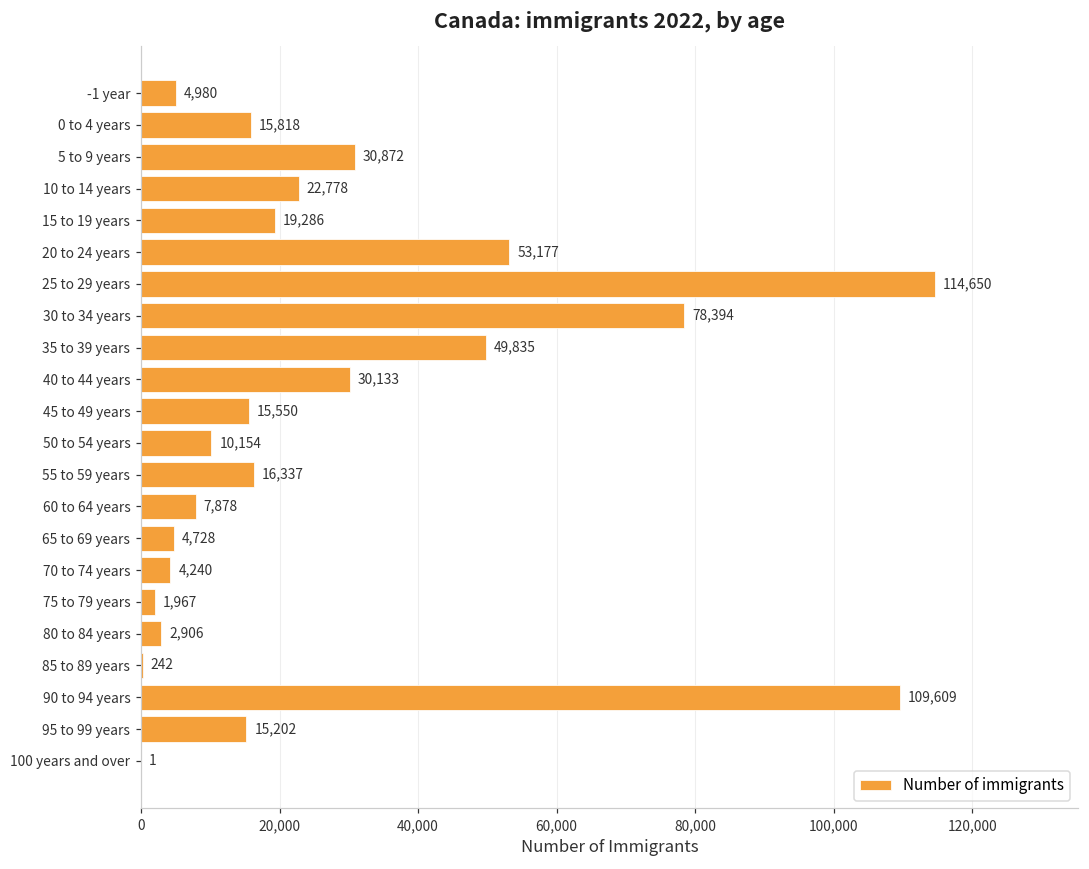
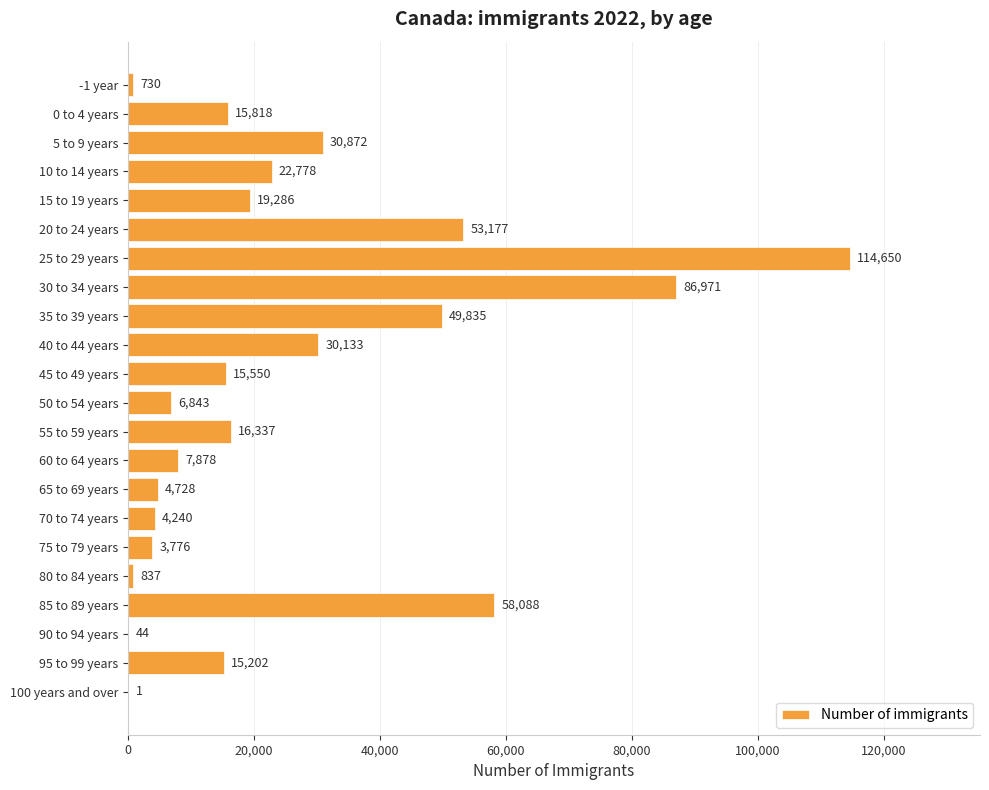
-1 year: 4,980 -> 730
30 to 34 years: 78,394 -> 86,971
50 to 54 years: 10,154 -> 6,843
75 to 79 years: 1,967 -> 3,776
80 to 84 years: 2,906 -> 837
85 to 89 years: 242 -> 58,088
90 to 94 years: 109,609 -> 44
